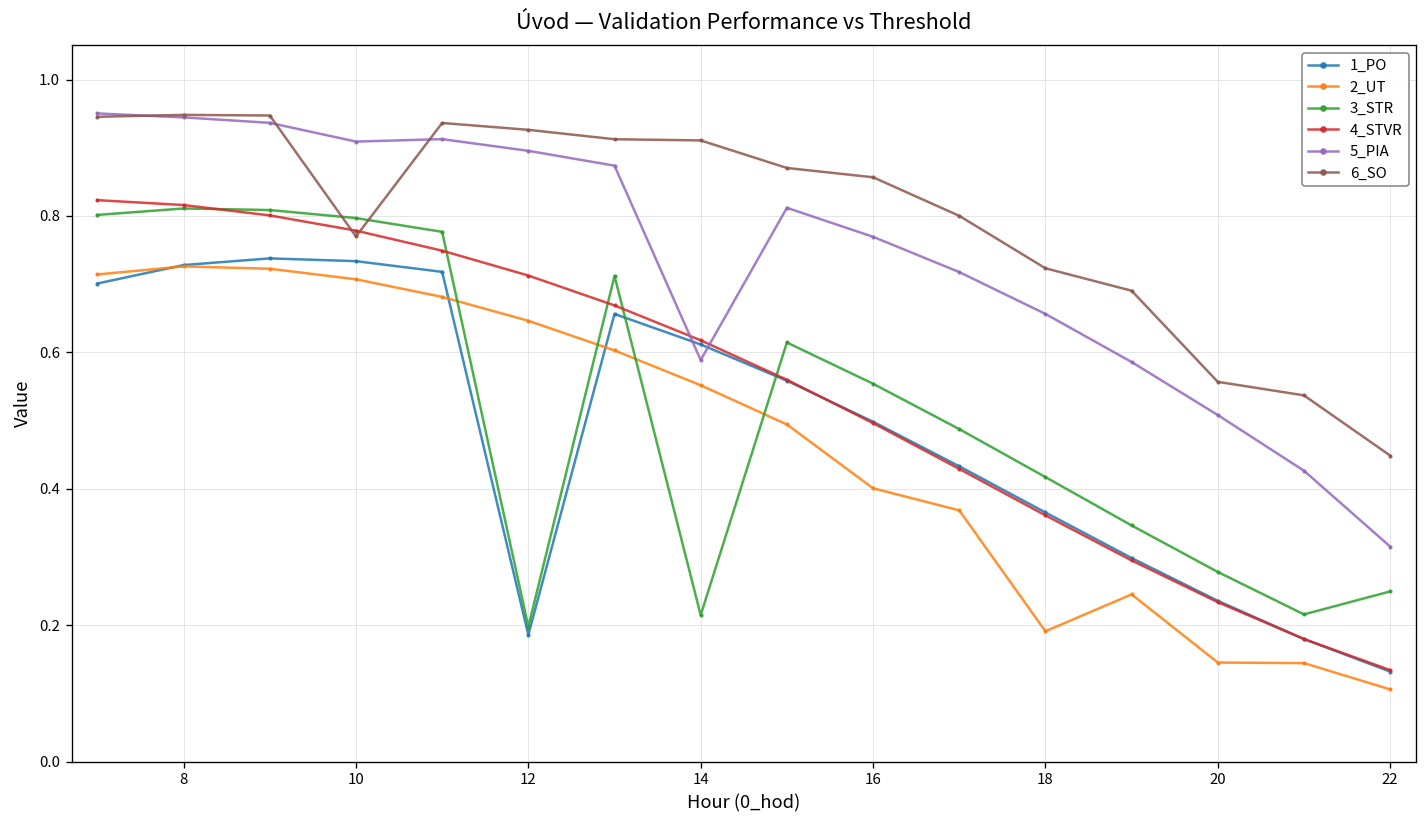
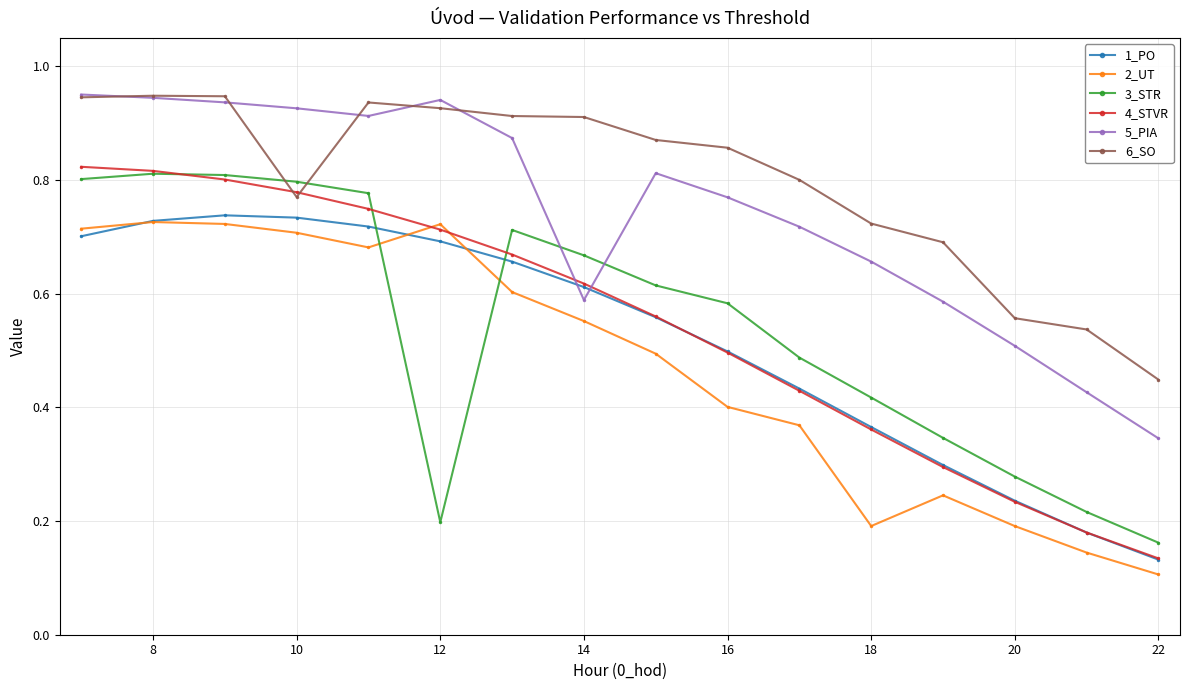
5_PIA, 10: 0.91 -> 0.93
1_PO, 12: 0.19 -> 0.69
2_UT, 12: 0.65 -> 0.72
5_PIA, 12: 0.90 -> 0.94
3_STR, 14: 0.21 -> 0.67
3_STR, 16: 0.55 -> 0.58
2_UT, 20: 0.15 -> 0.19
3_STR, 22: 0.25 -> 0.16
5_PIA, 22: 0.32 -> 0.35
